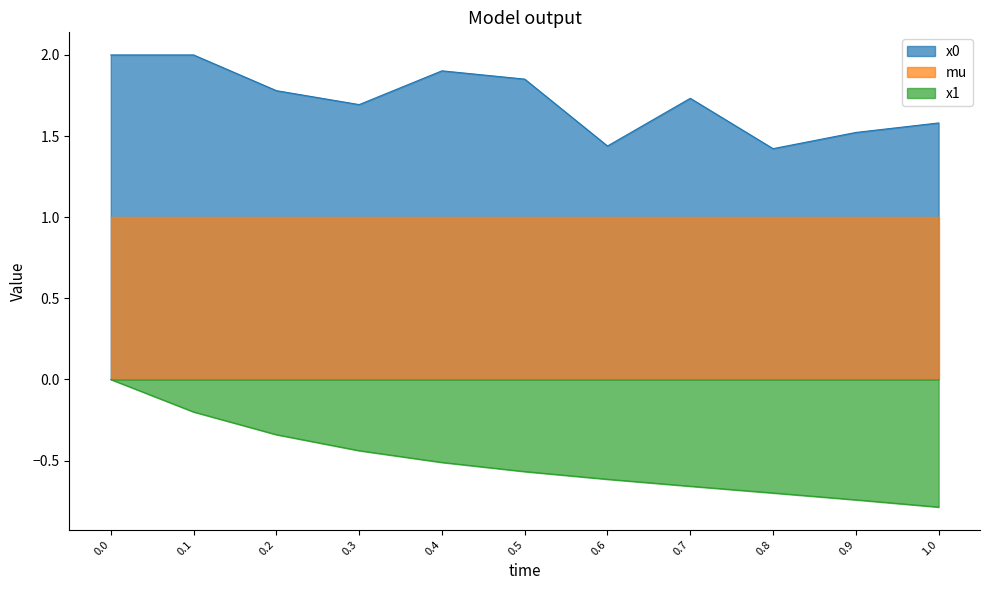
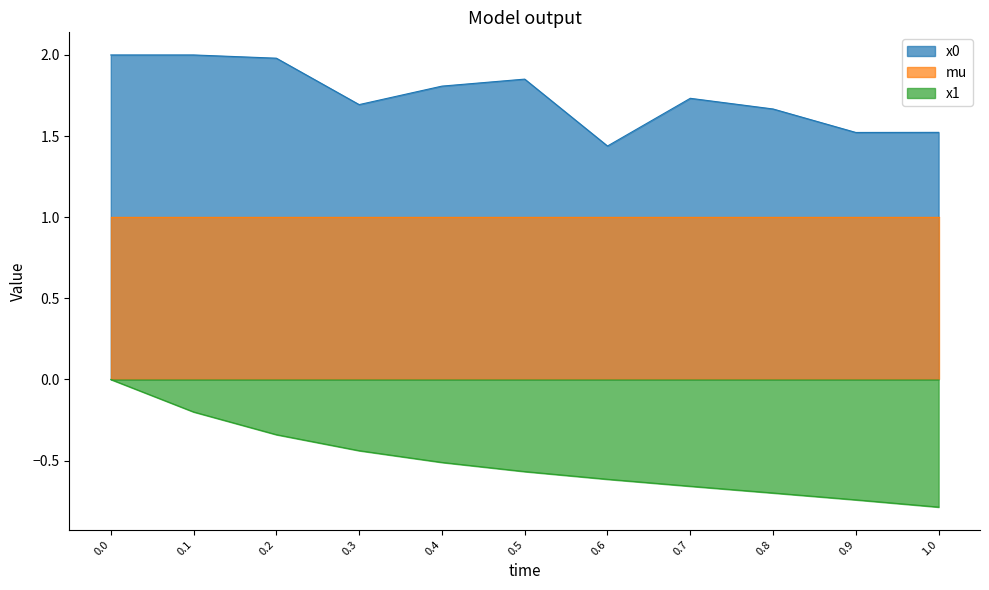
x0, 0.2: 1.78 -> 1.98
x0, 0.4: 1.90 -> 1.81
x0, 0.8: 1.42 -> 1.67
x0, 1.0: 1.58 -> 1.52
